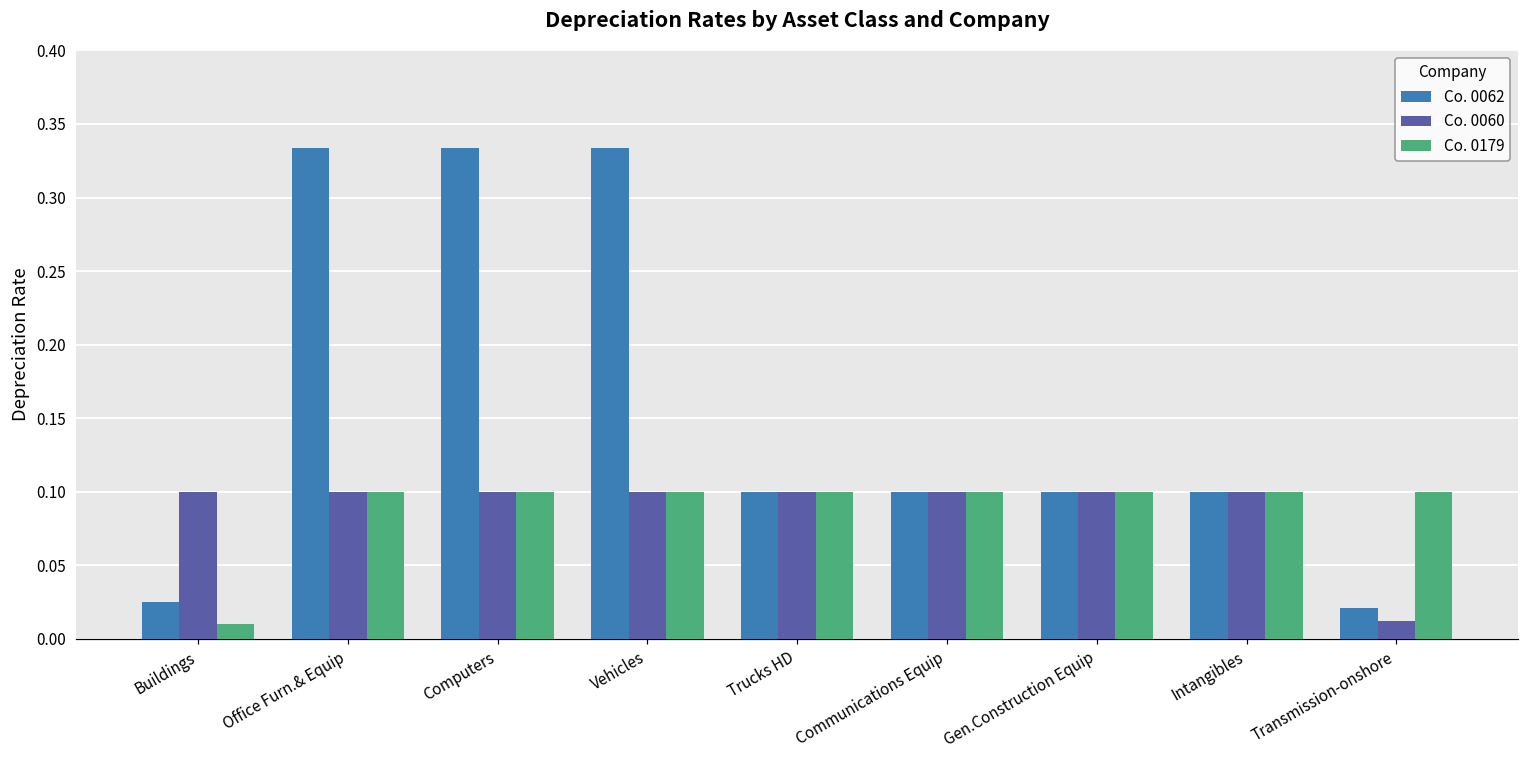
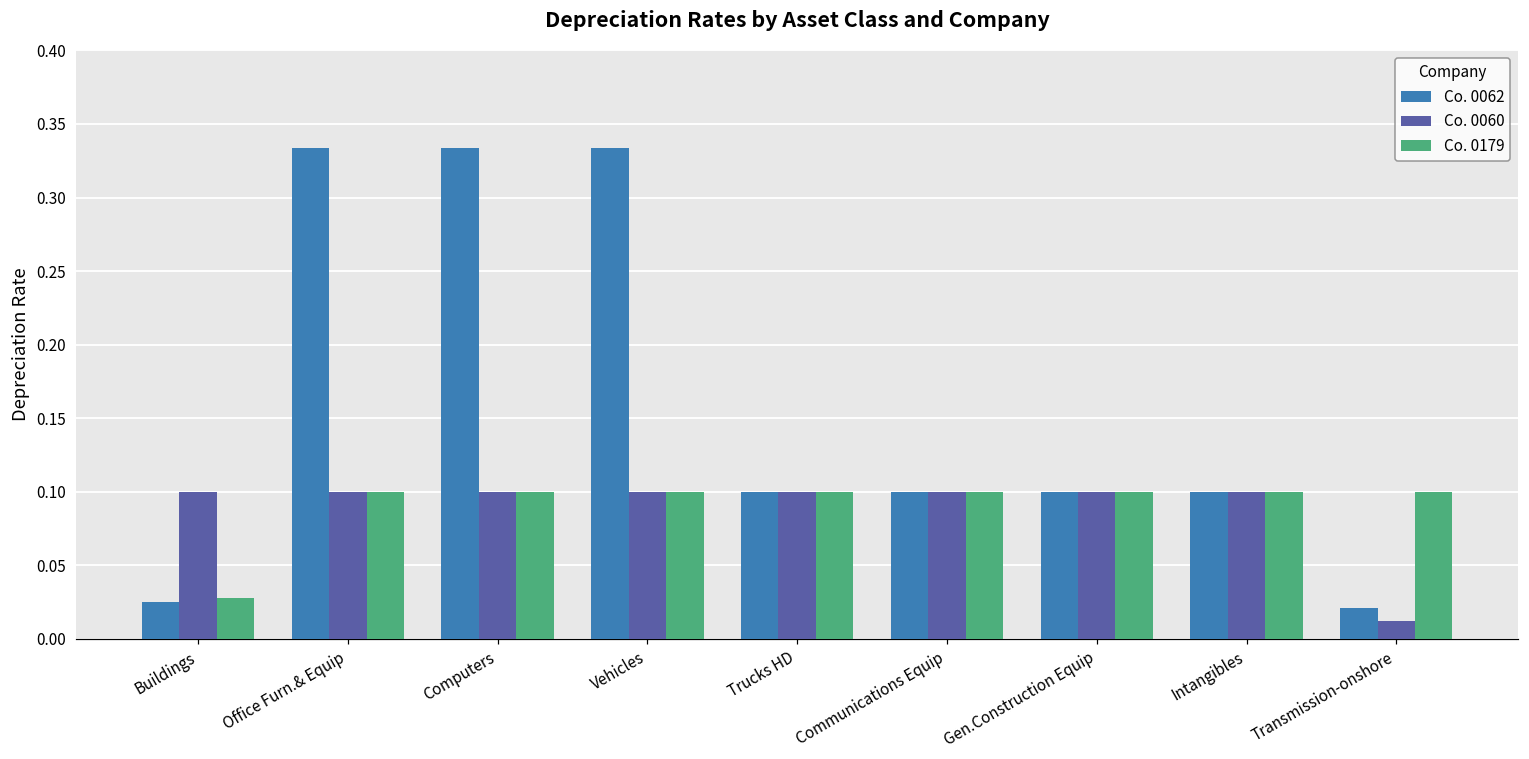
Co. 0179, Buildings: 0.010 -> 0.028
